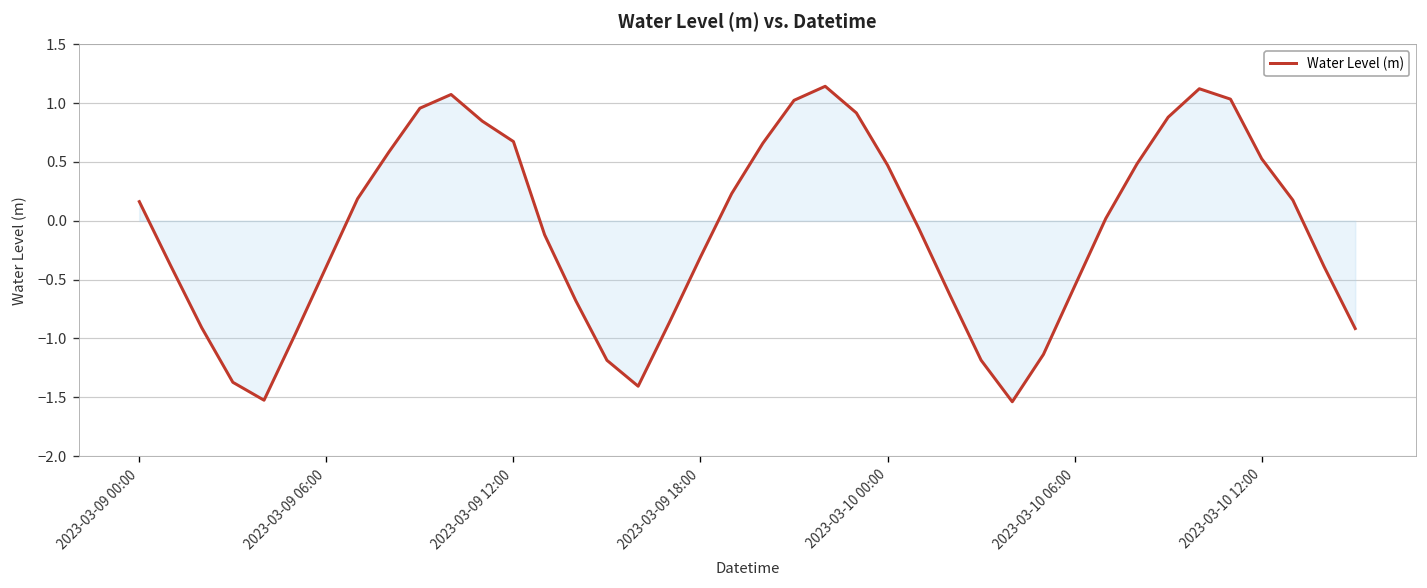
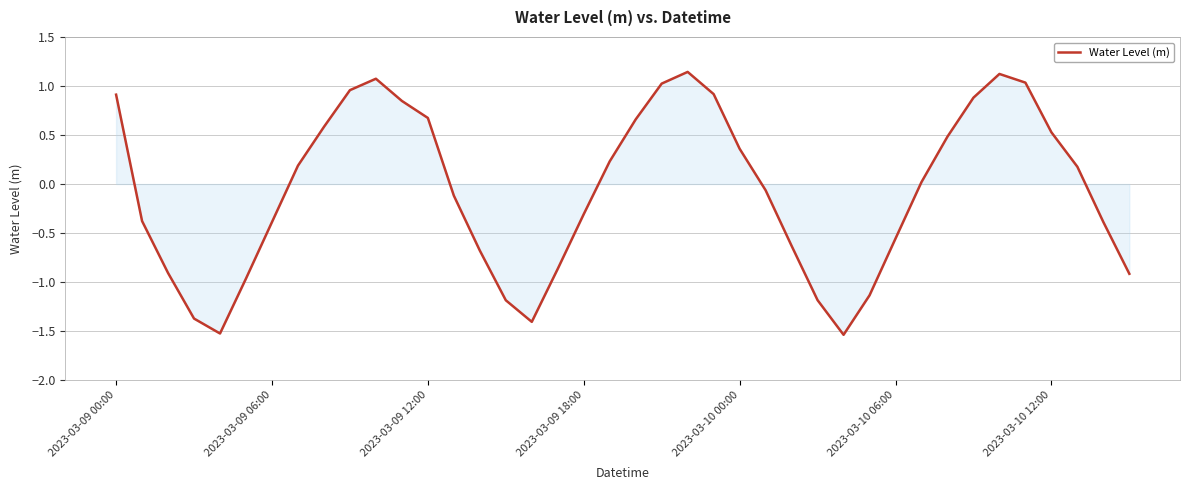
Water Level (m), 2023-03-09 00:00: 0.2 -> 0.9
Water Level (m), 2023-03-10 00:00: 0.5 -> 0.4
